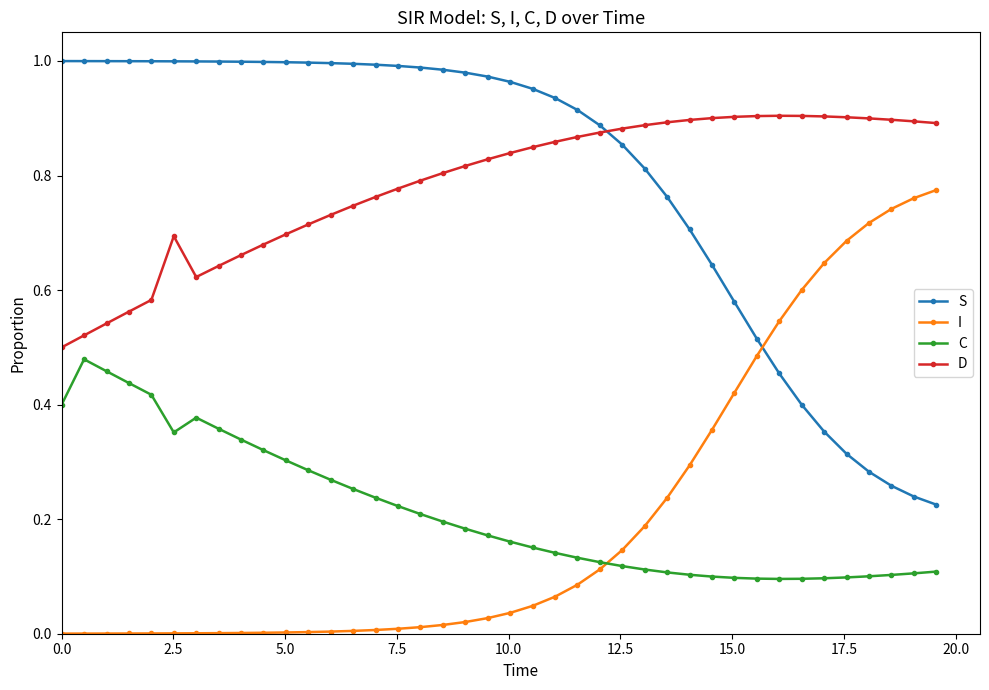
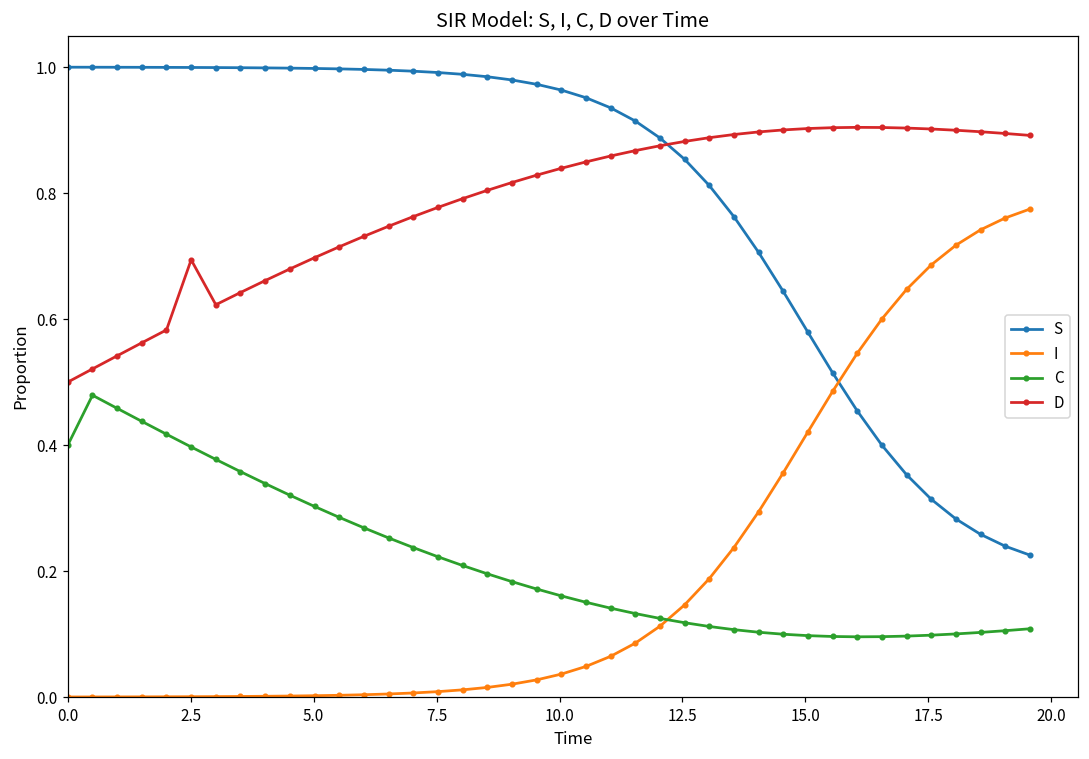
C, 2.5: 0.35 -> 0.40
